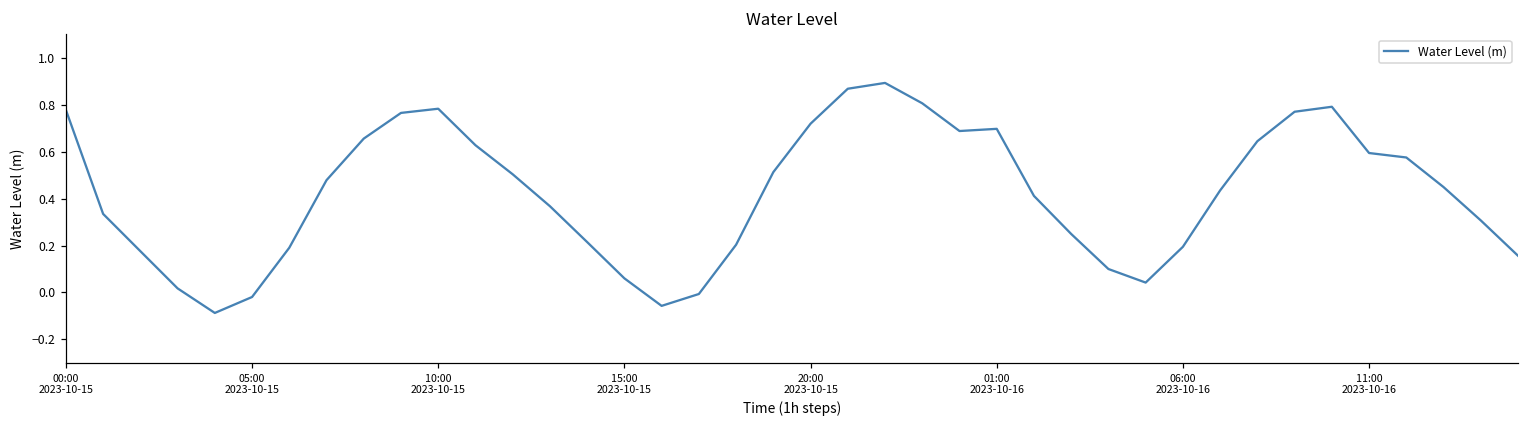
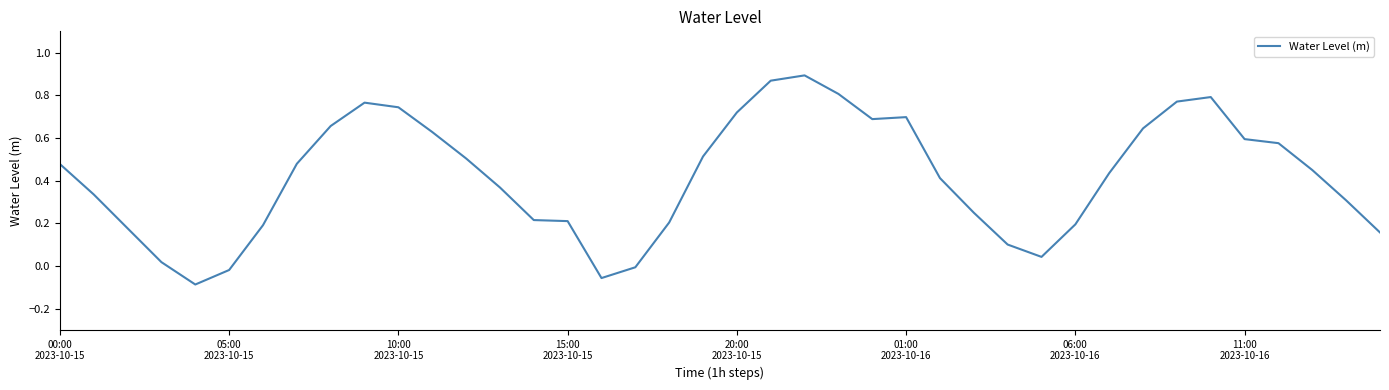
00:00 2023-10-15: 0.78 -> 0.48
10:00 2023-10-15: 0.78 -> 0.74
15:00 2023-10-15: 0.06 -> 0.21
